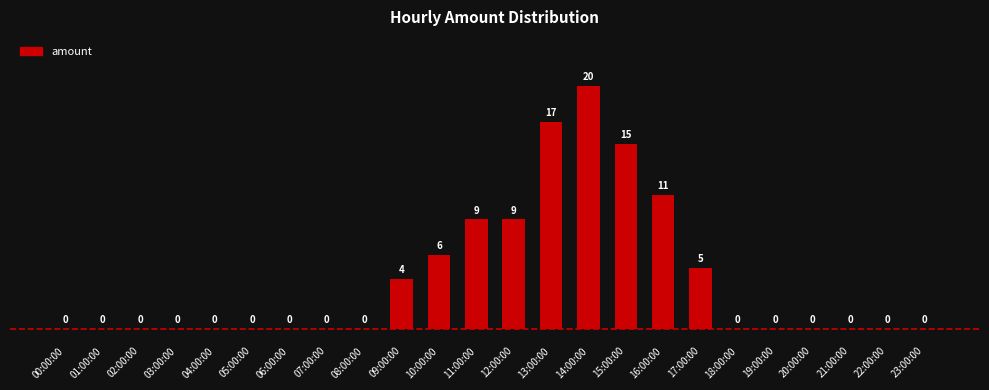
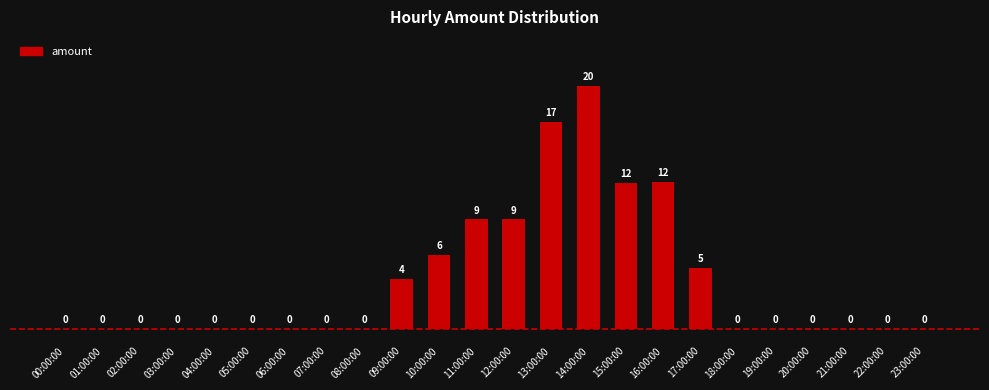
15:00:00: 15 -> 12
16:00:00: 11 -> 12
